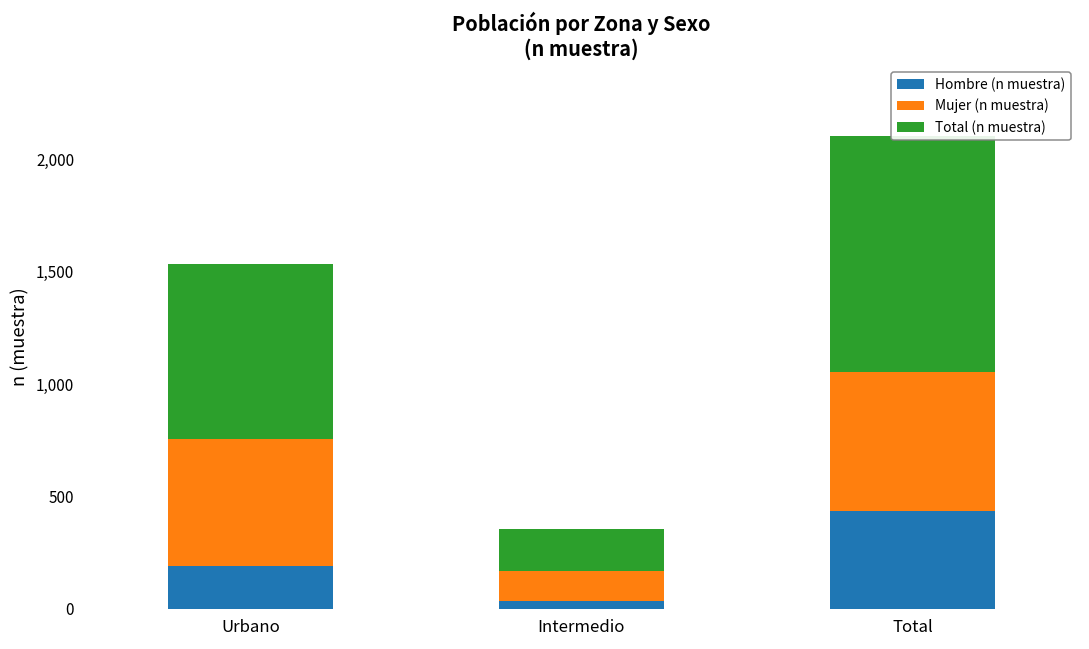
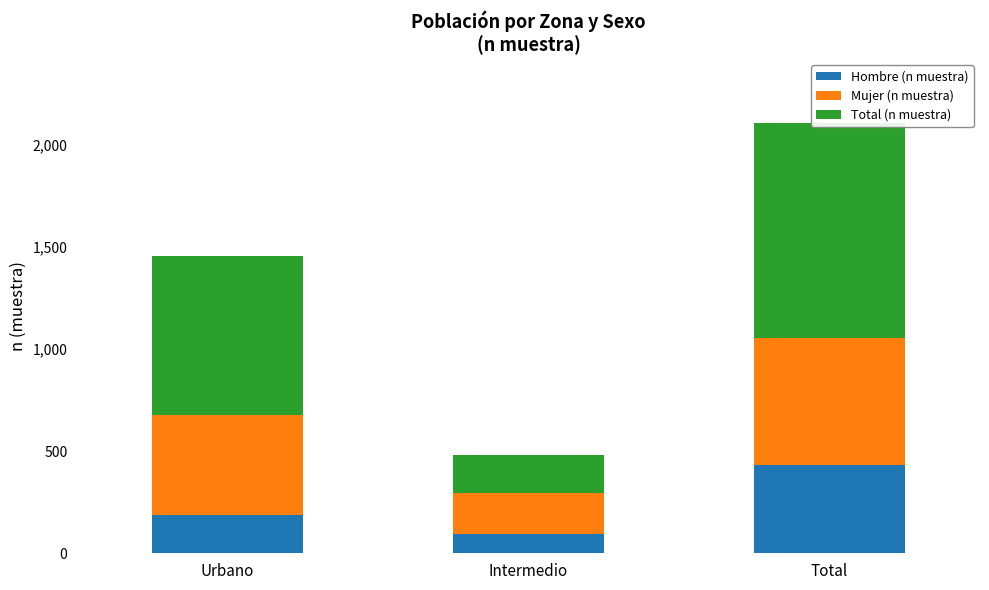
Mujer (n muestra), Urbano: 570 -> 490
Hombre (n muestra), Intermedio: 40 -> 90
Mujer (n muestra), Intermedio: 130 -> 200
